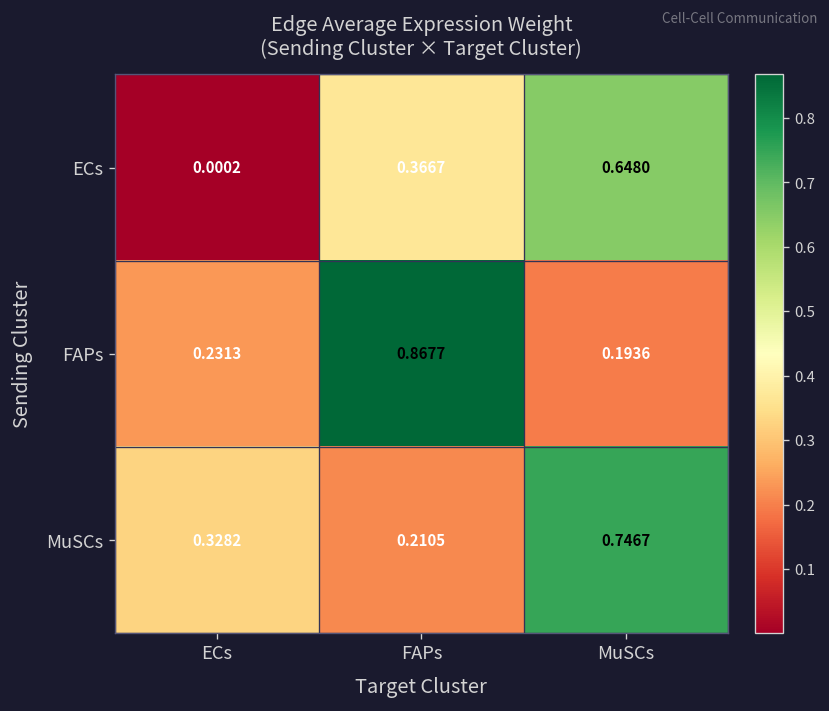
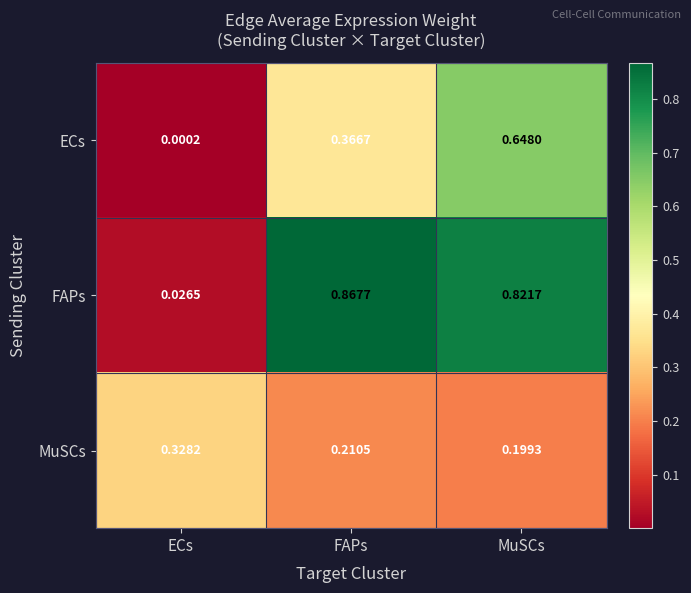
FAPs, ECs: 0.2313 -> 0.0265
FAPs, MuSCs: 0.1936 -> 0.8217
MuSCs, MuSCs: 0.7467 -> 0.1993
